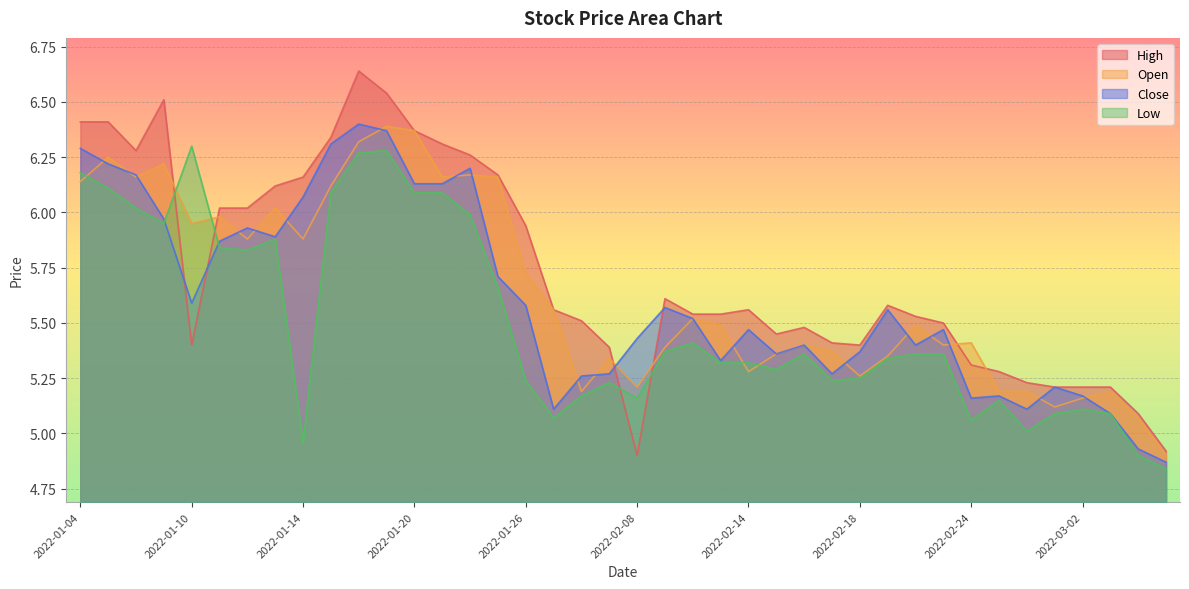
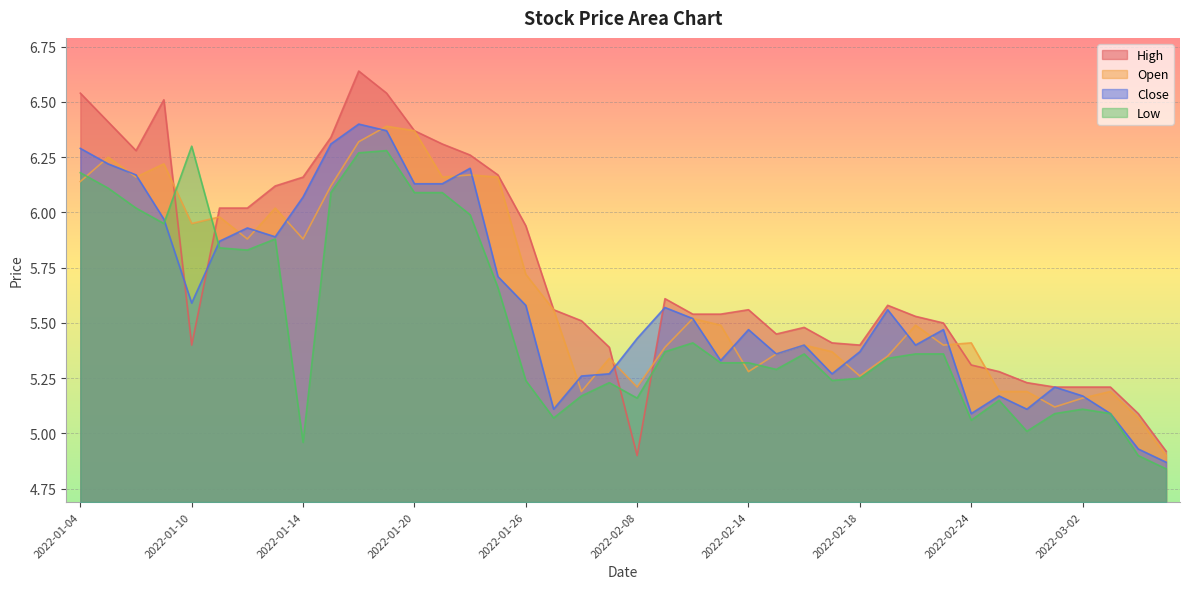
High, 2022-01-04: 6.41 -> 6.54
Close, 2022-02-24: 5.16 -> 5.09
